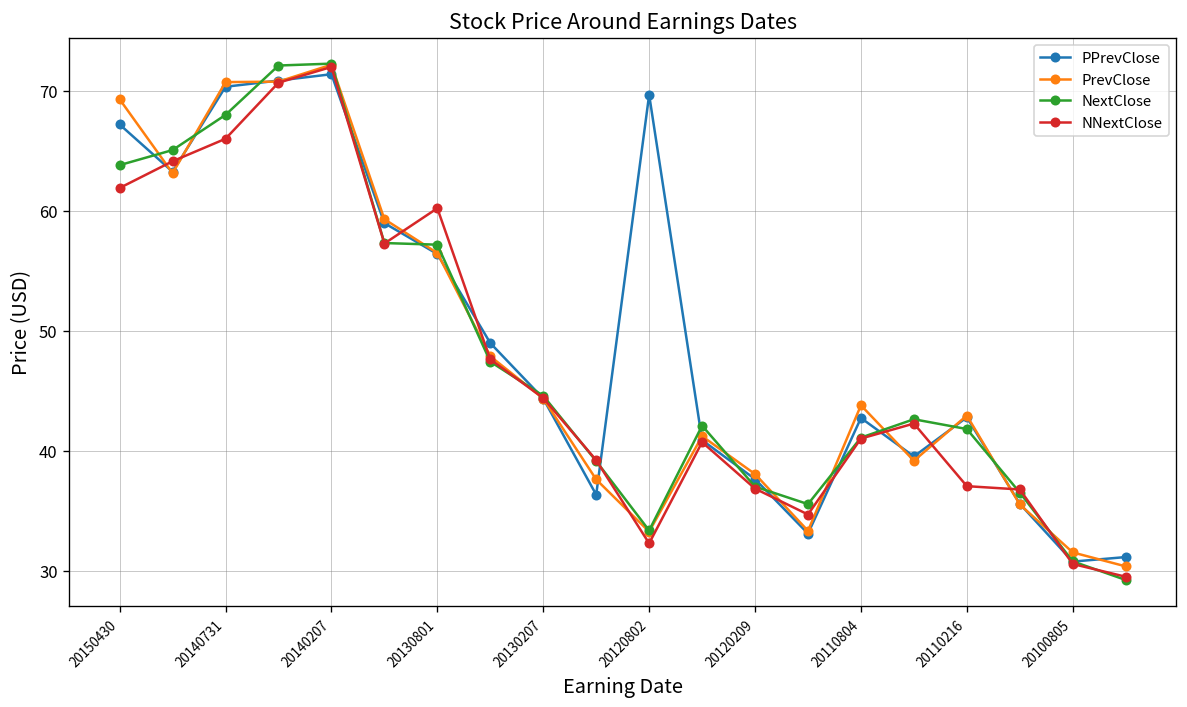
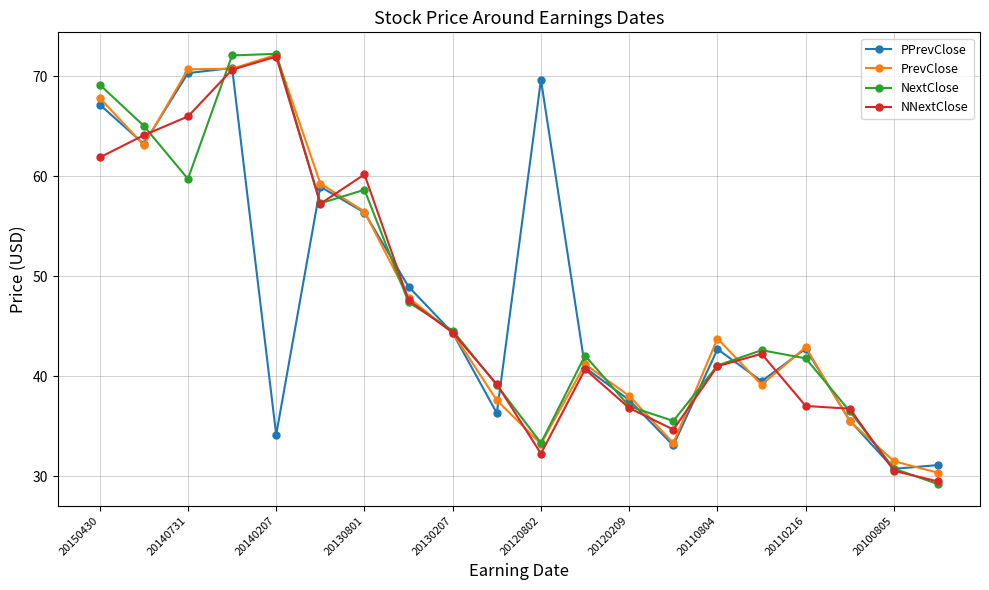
PrevClose, 20150430: 69 -> 68
NextClose, 20150430: 64 -> 69
NextClose, 20140731: 68 -> 60
PPrevClose, 20140207: 71 -> 34
NextClose, 20130801: 57 -> 59
